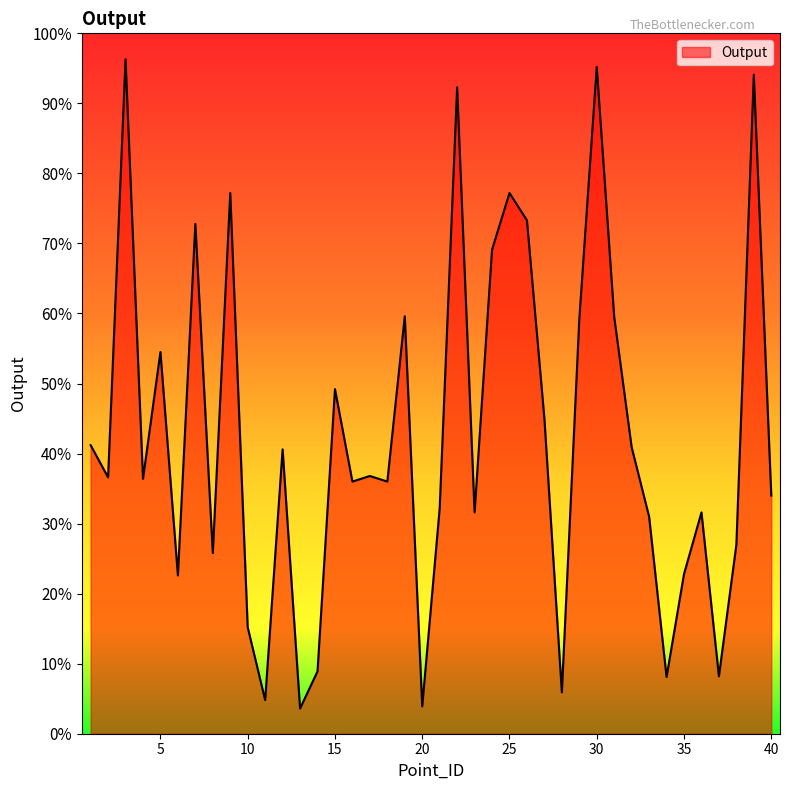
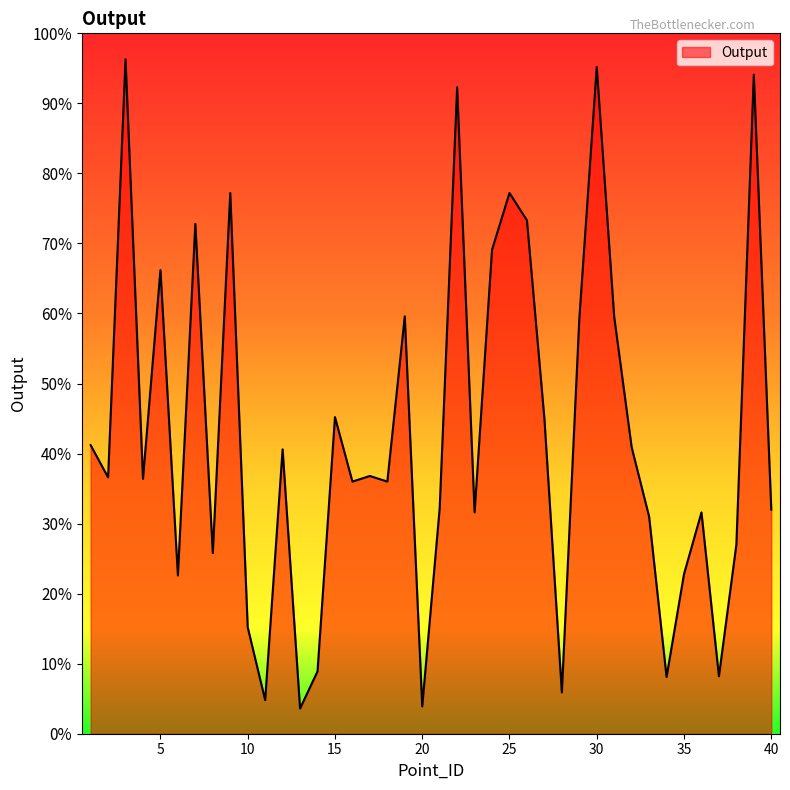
5: 55% -> 66%
15: 49% -> 45%
40: 34% -> 32%
